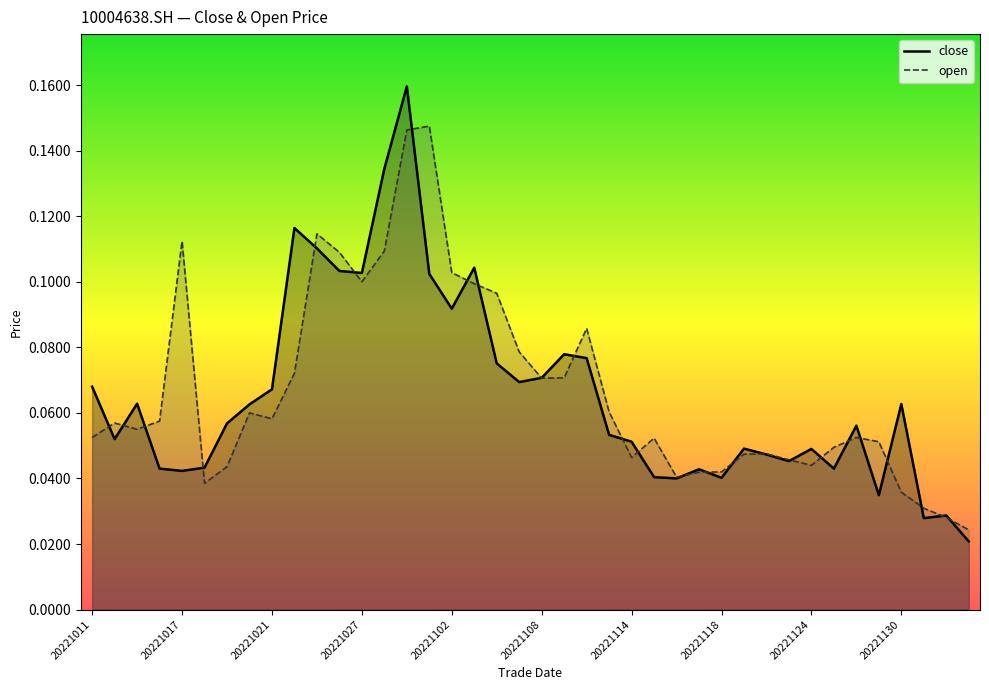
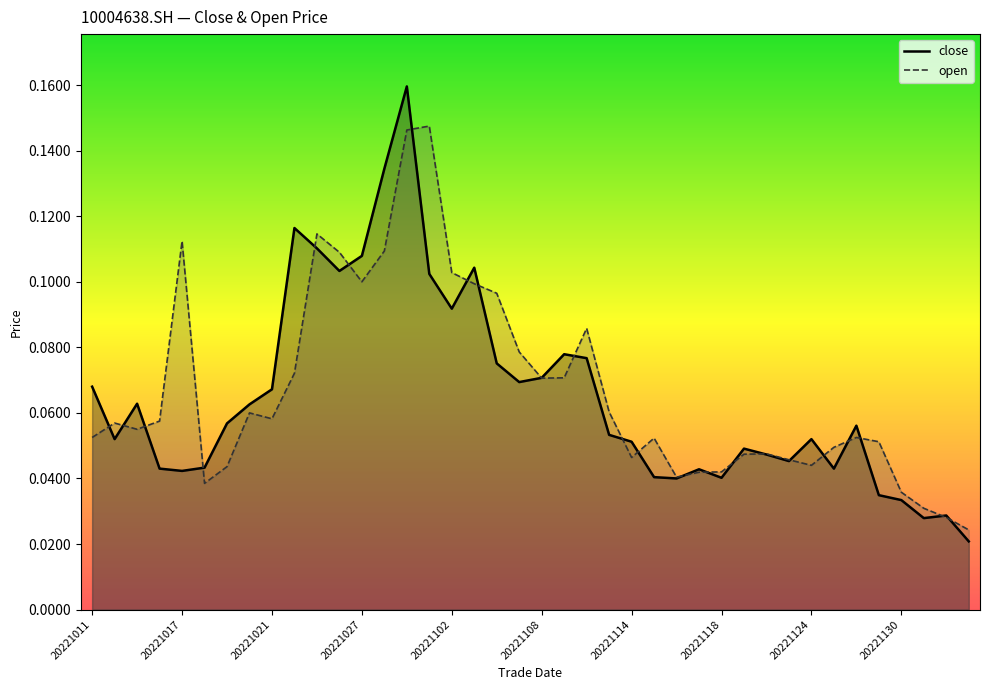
close, 20221027: 0.103 -> 0.108
close, 20221124: 0.049 -> 0.052
close, 20221130: 0.063 -> 0.033
